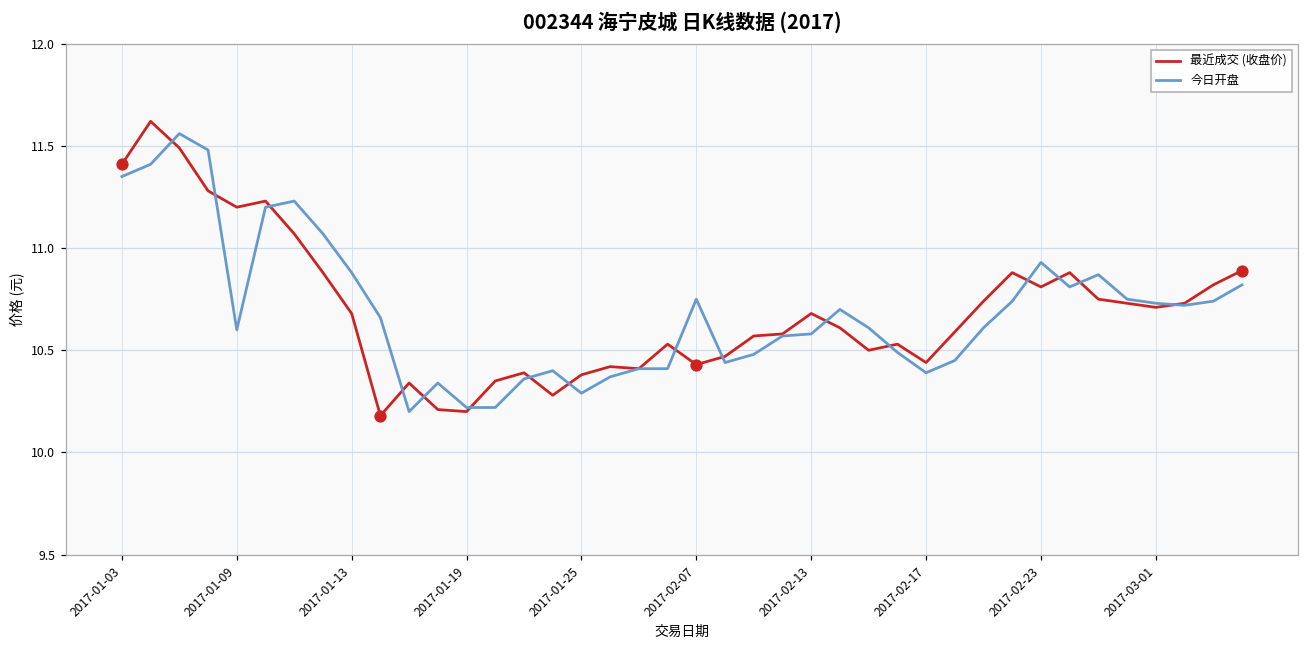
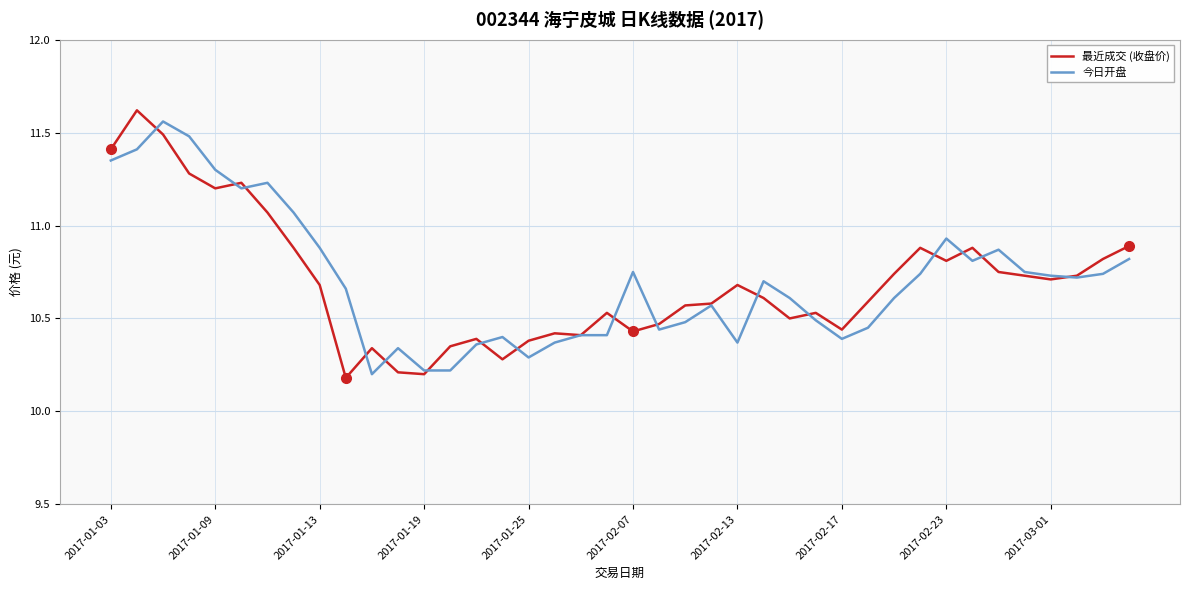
今日开盘, 2017-01-09: 10.6 -> 11.3
今日开盘, 2017-02-13: 10.58 -> 10.37
